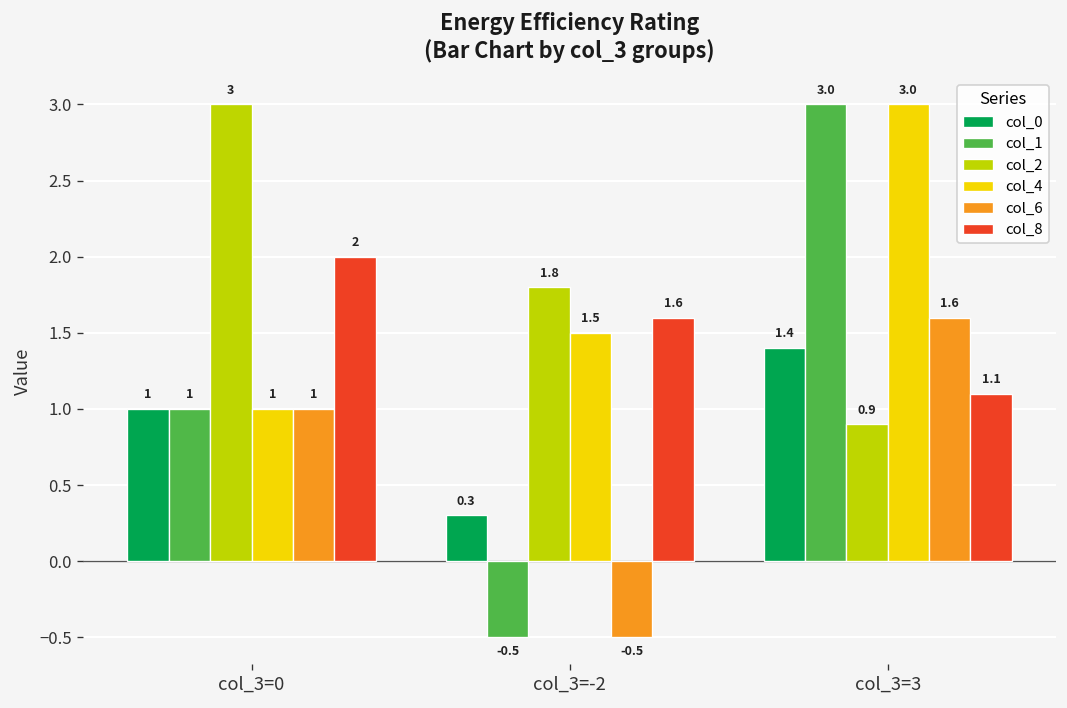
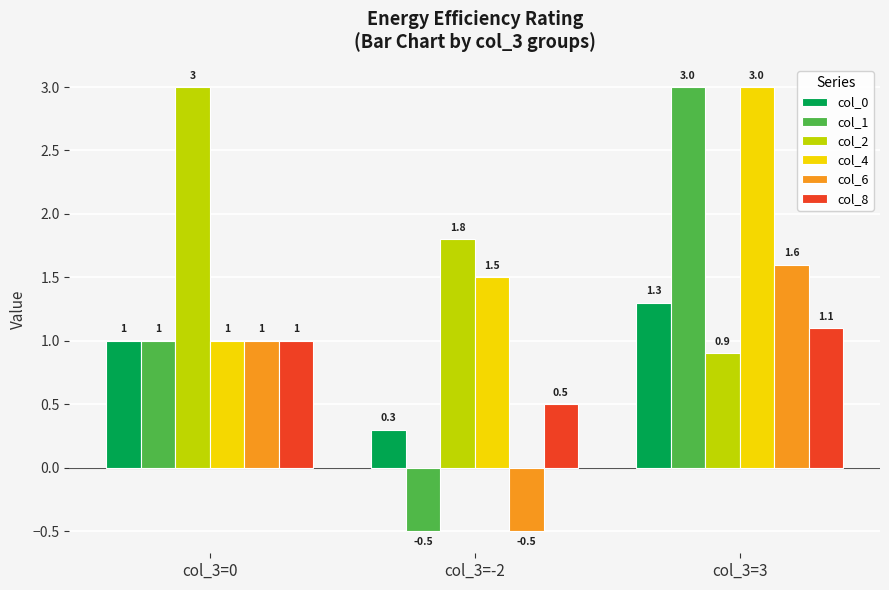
col_8, col_3=0: 2 -> 1
col_8, col_3=-2: 1.6 -> 0.5
col_0, col_3=3: 1.4 -> 1.3
